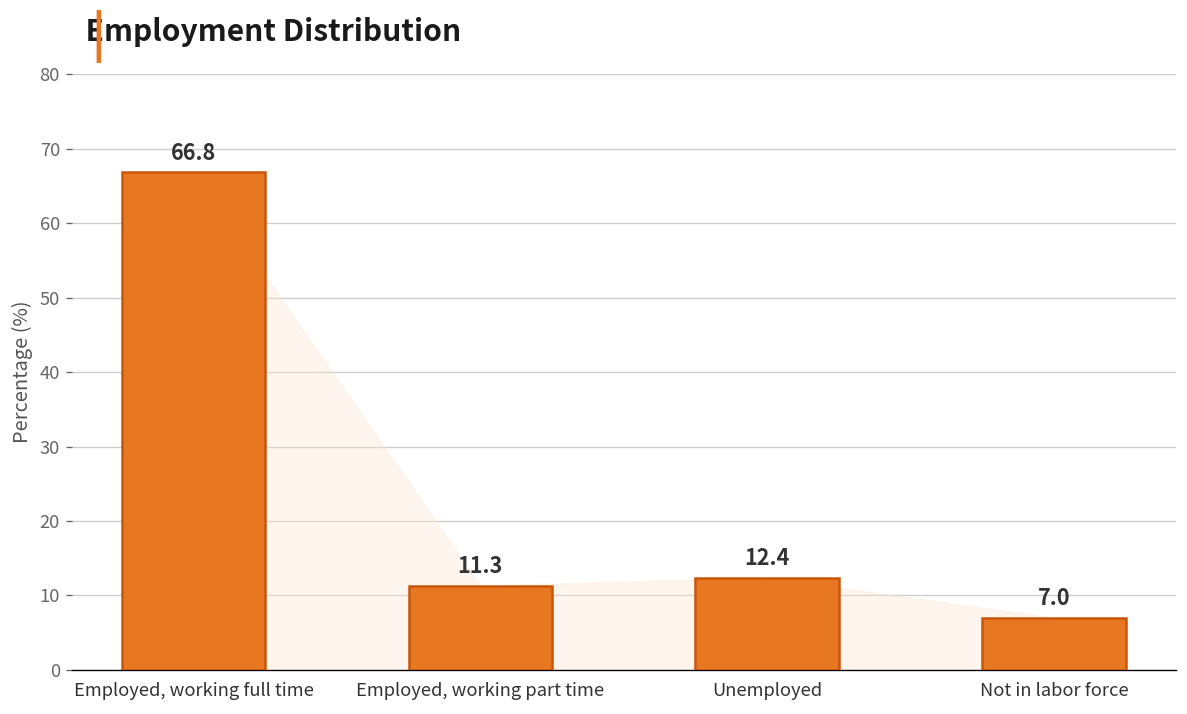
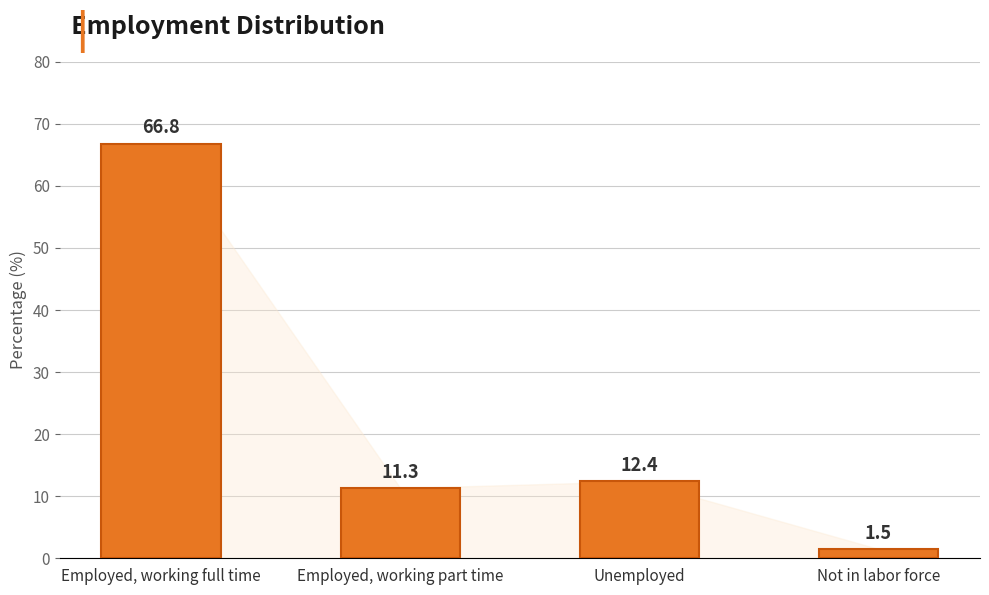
Not in labor force: 7.0 -> 1.5
